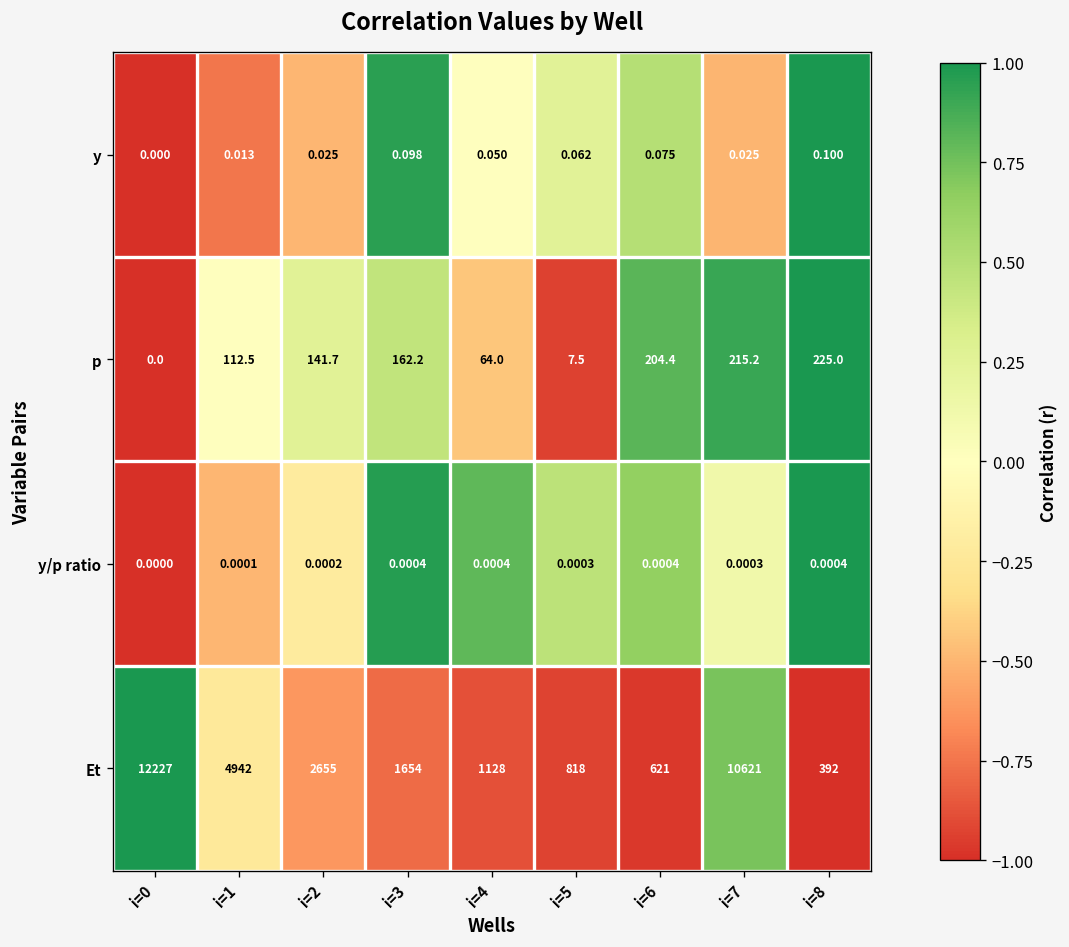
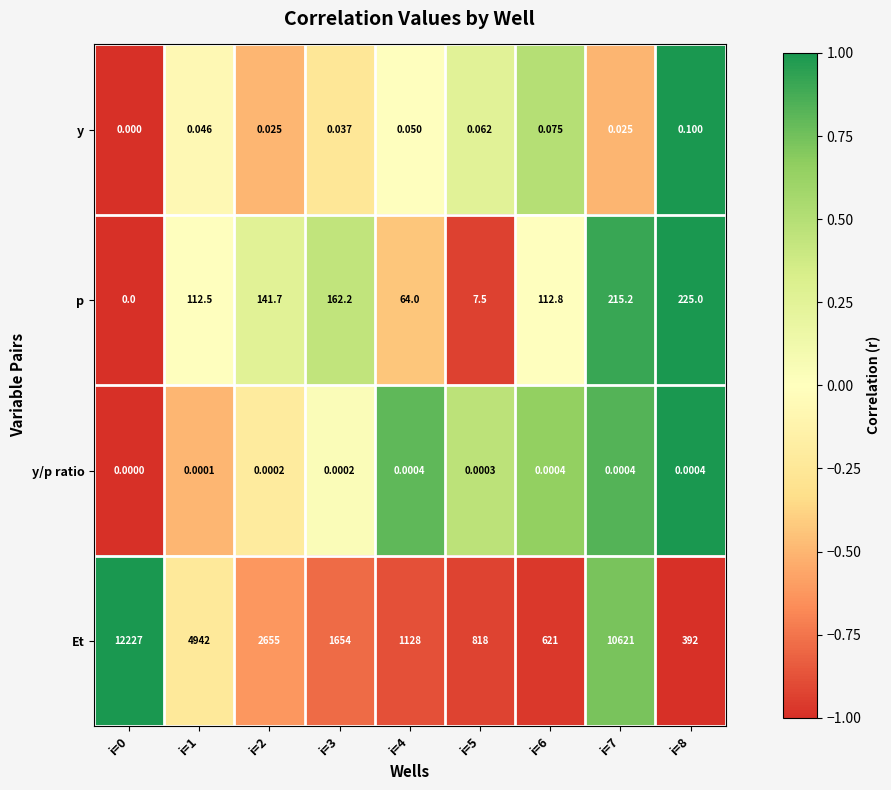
y, i=1: 0.013 -> 0.046
y, i=3: 0.098 -> 0.037
p, i=6: 204.4 -> 112.8
y/p ratio, i=3: 0.0004 -> 0.0002
y/p ratio, i=7: 0.0003 -> 0.0004
